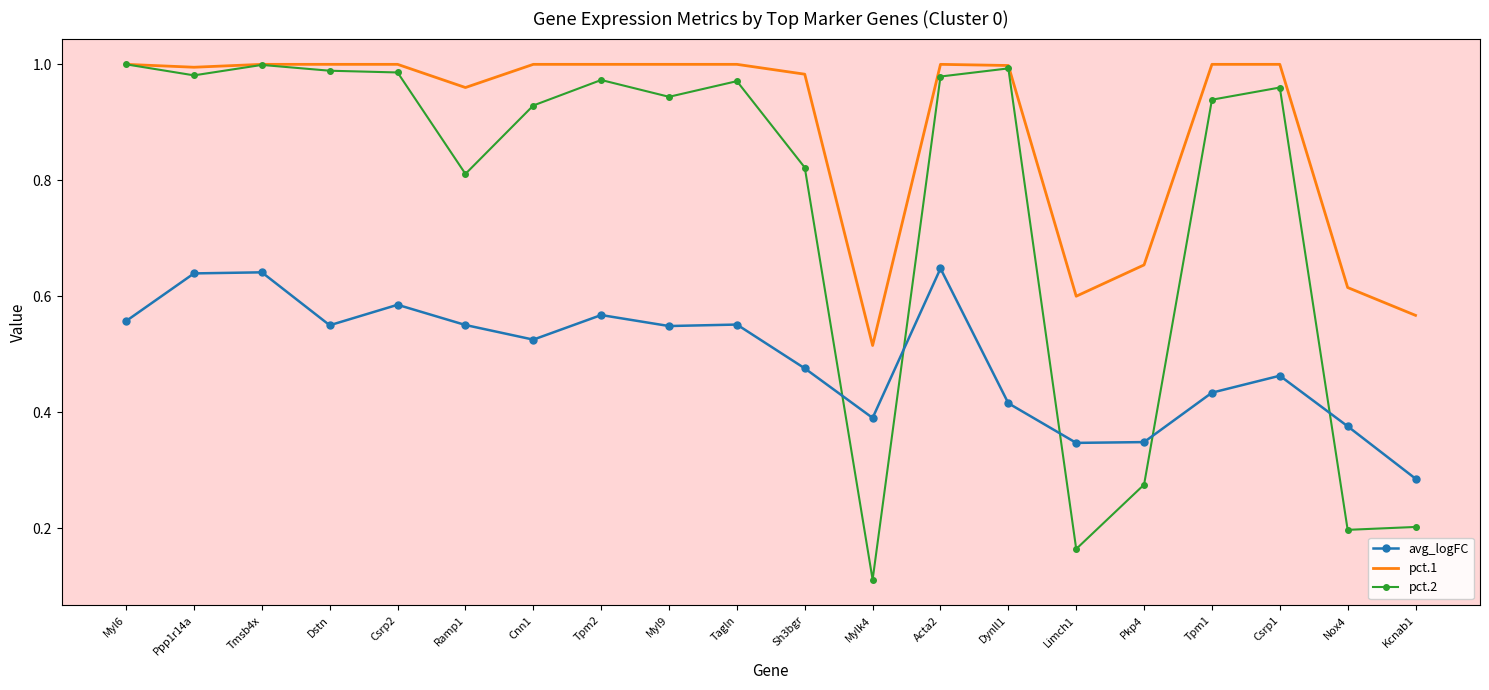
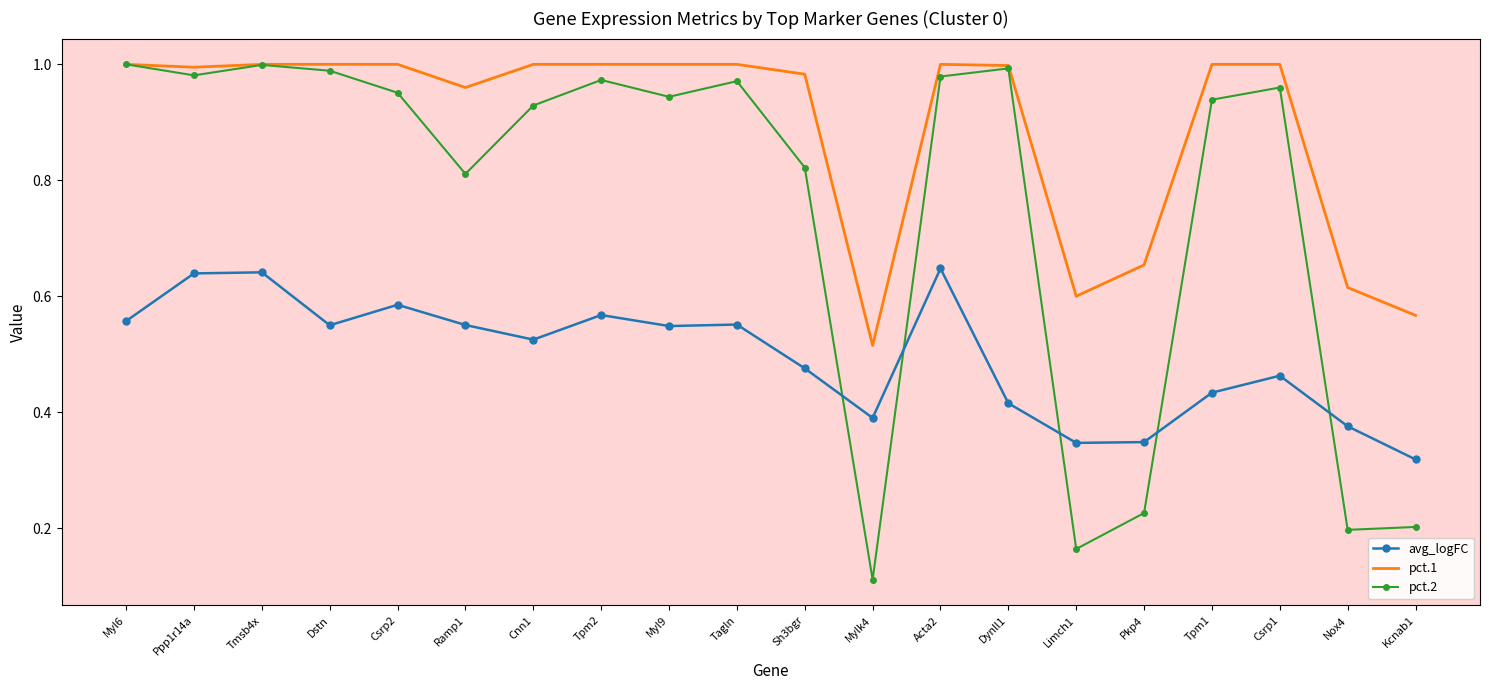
pct.2, Csrp2: 0.99 -> 0.95
pct.2, Pkp4: 0.28 -> 0.23
avg_logFC, Kcnab1: 0.29 -> 0.32
